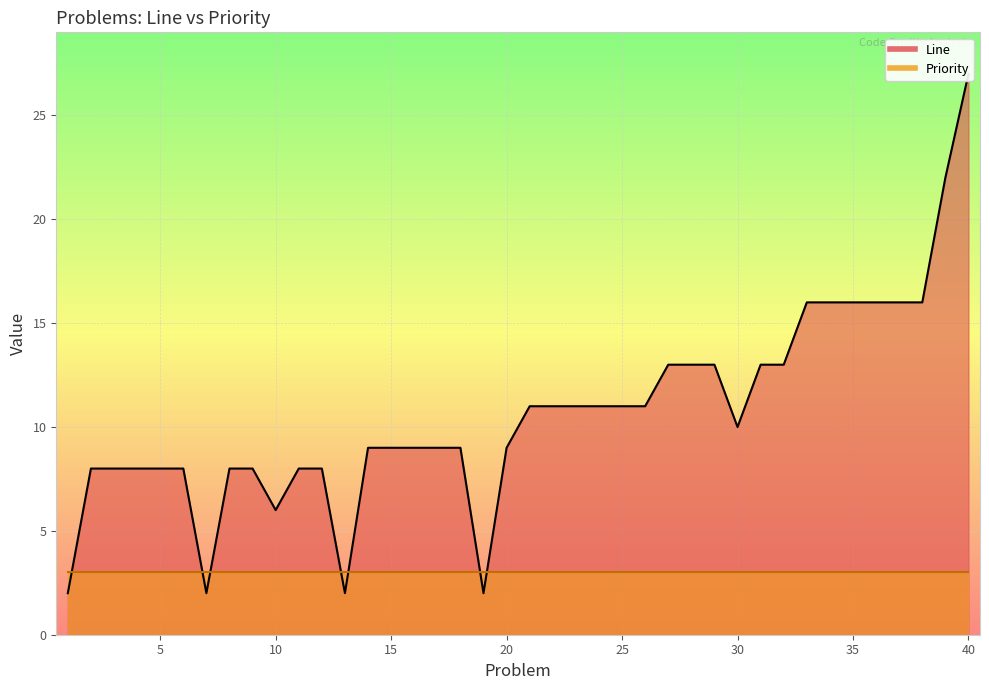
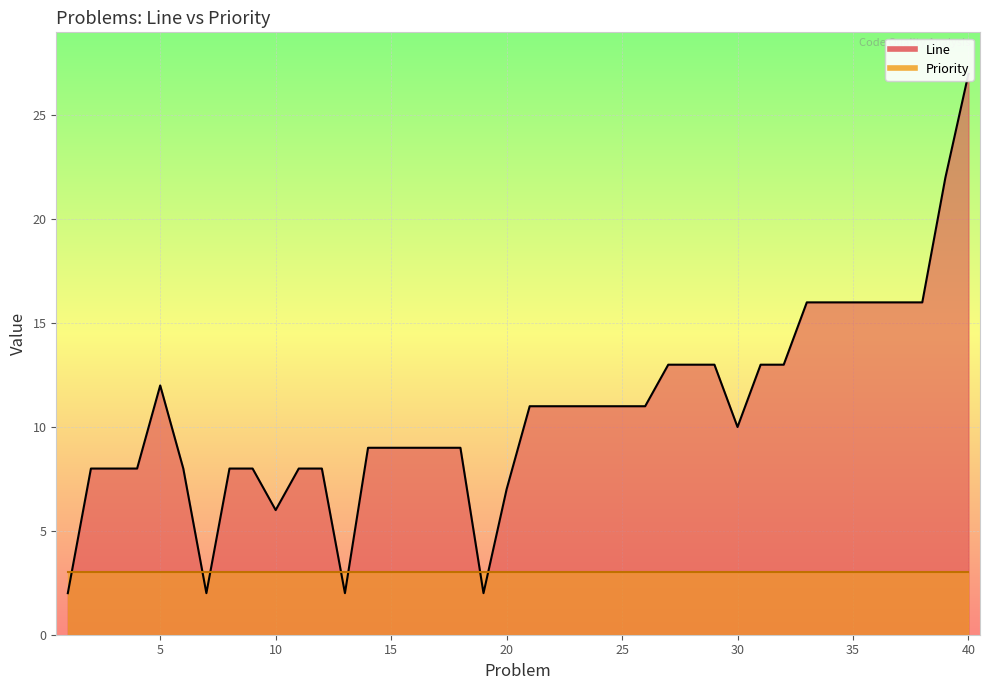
Line, 5: 8 -> 12
Line, 20: 9 -> 7
